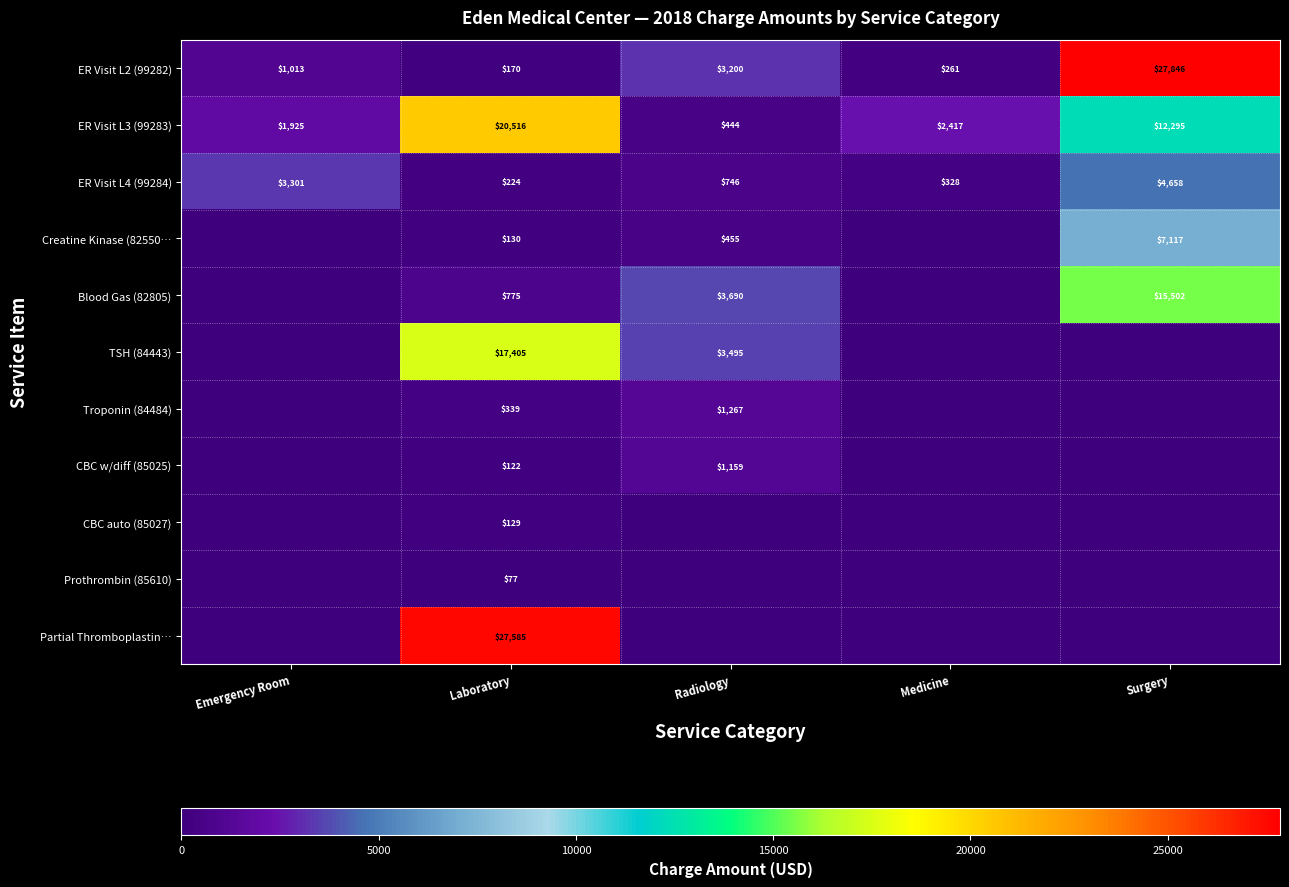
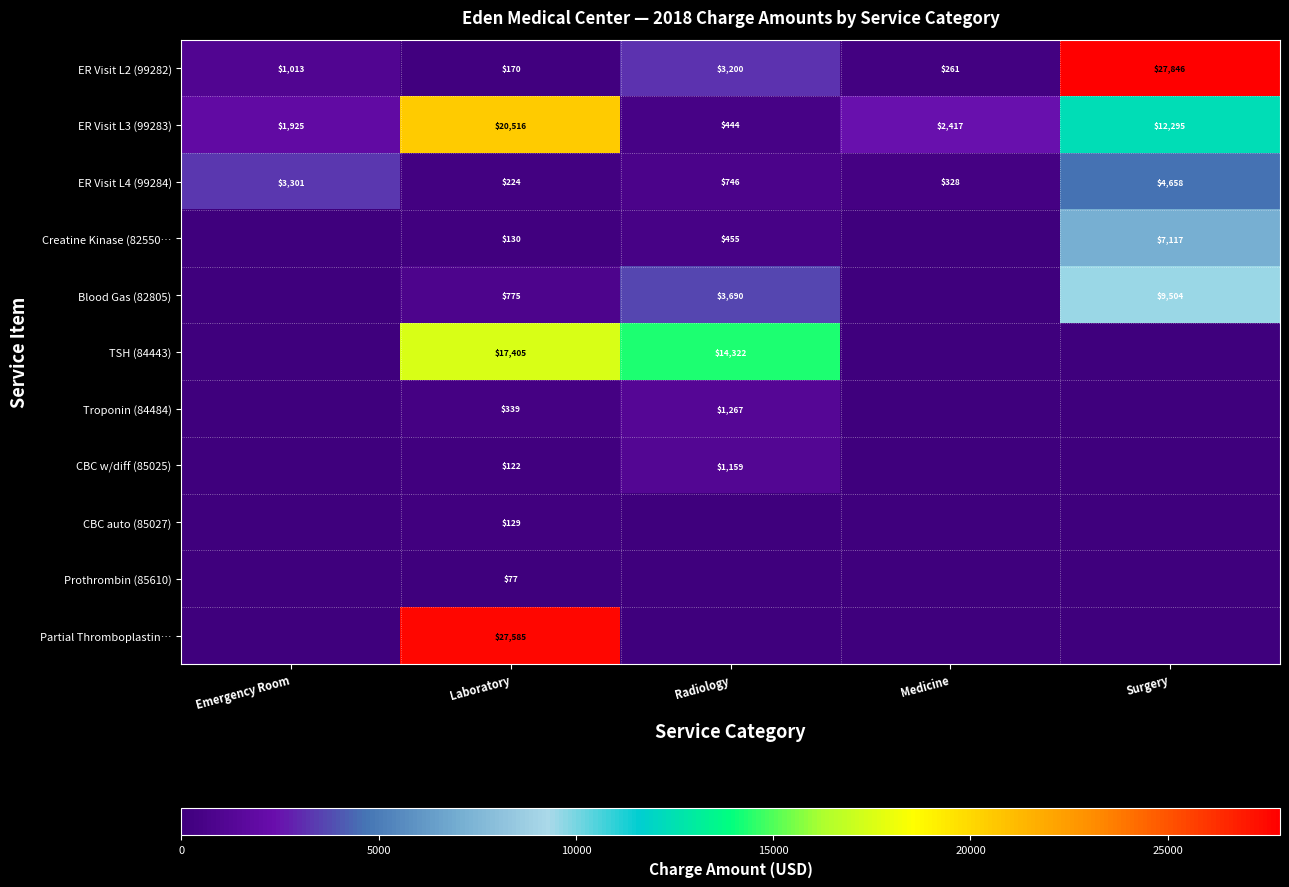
Blood Gas (82805), Surgery: $15,502 -> $9,504
TSH (84443), Radiology: $3,495 -> $14,322
